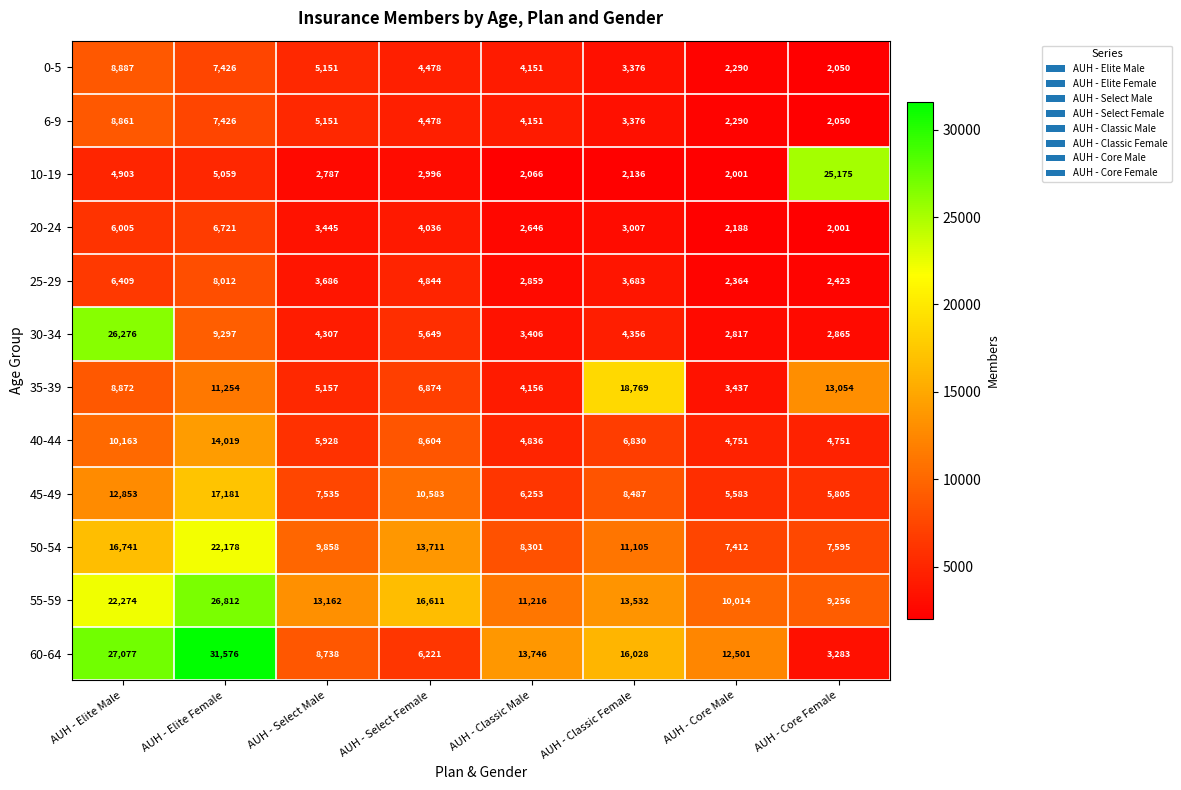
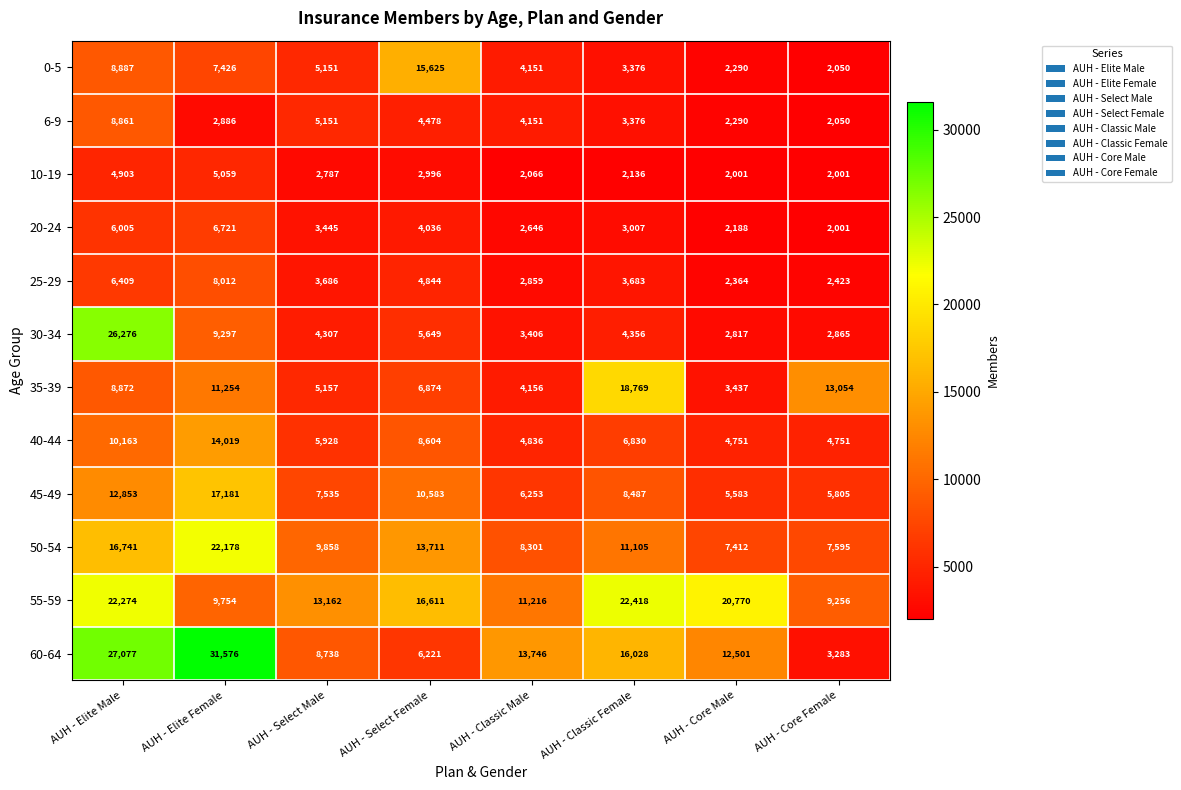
0-5, AUH - Select Female: 4,478 -> 15,625
6-9, AUH - Elite Female: 7,426 -> 2,886
10-19, AUH - Core Female: 25,175 -> 2,001
55-59, AUH - Elite Female: 26,812 -> 9,754
55-59, AUH - Classic Female: 13,532 -> 22,418
55-59, AUH - Core Male: 10,014 -> 20,770
